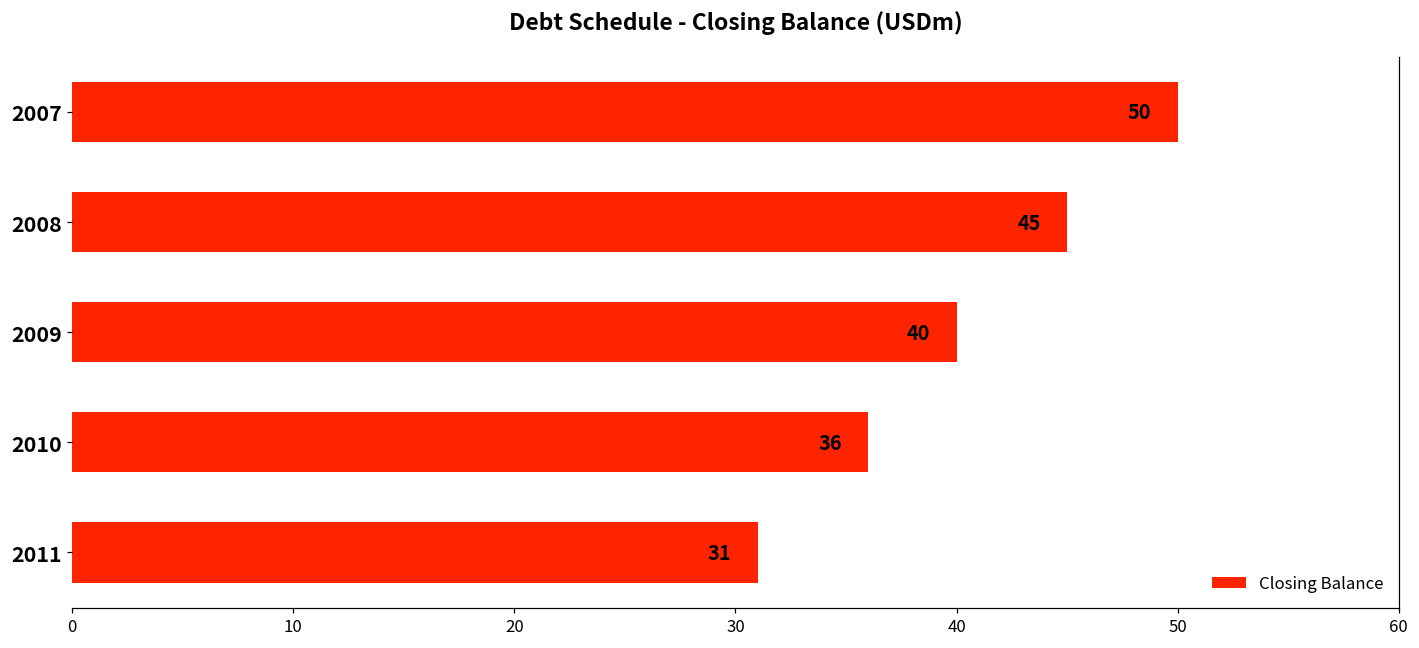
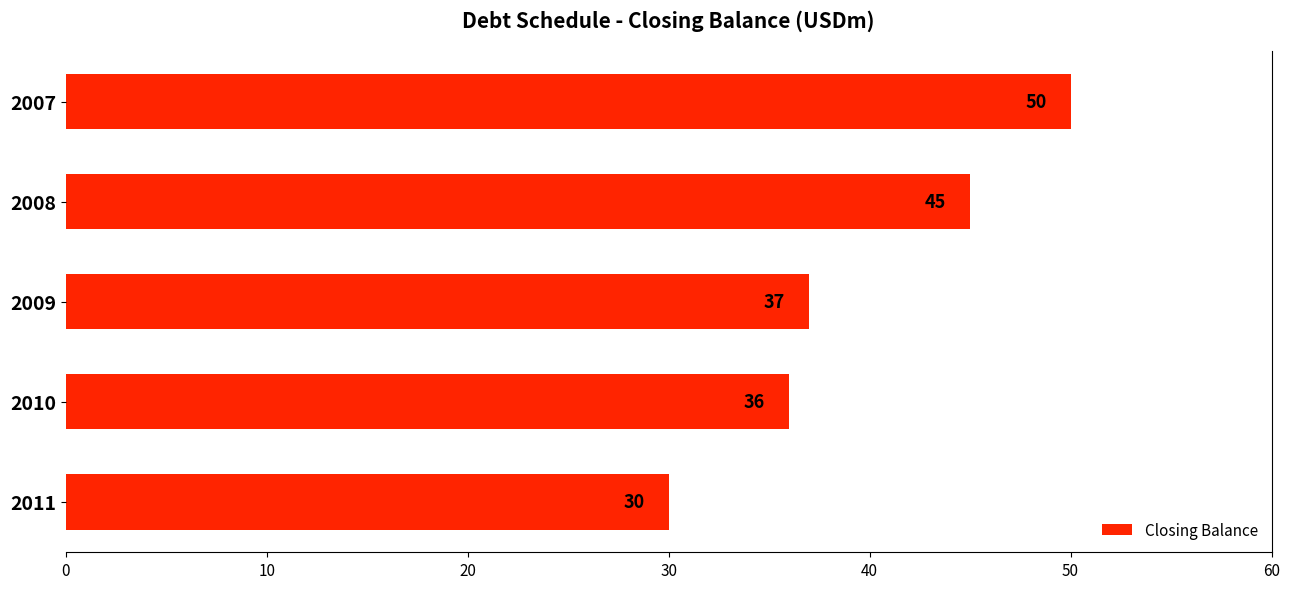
2009: 40 -> 37
2011: 31 -> 30
